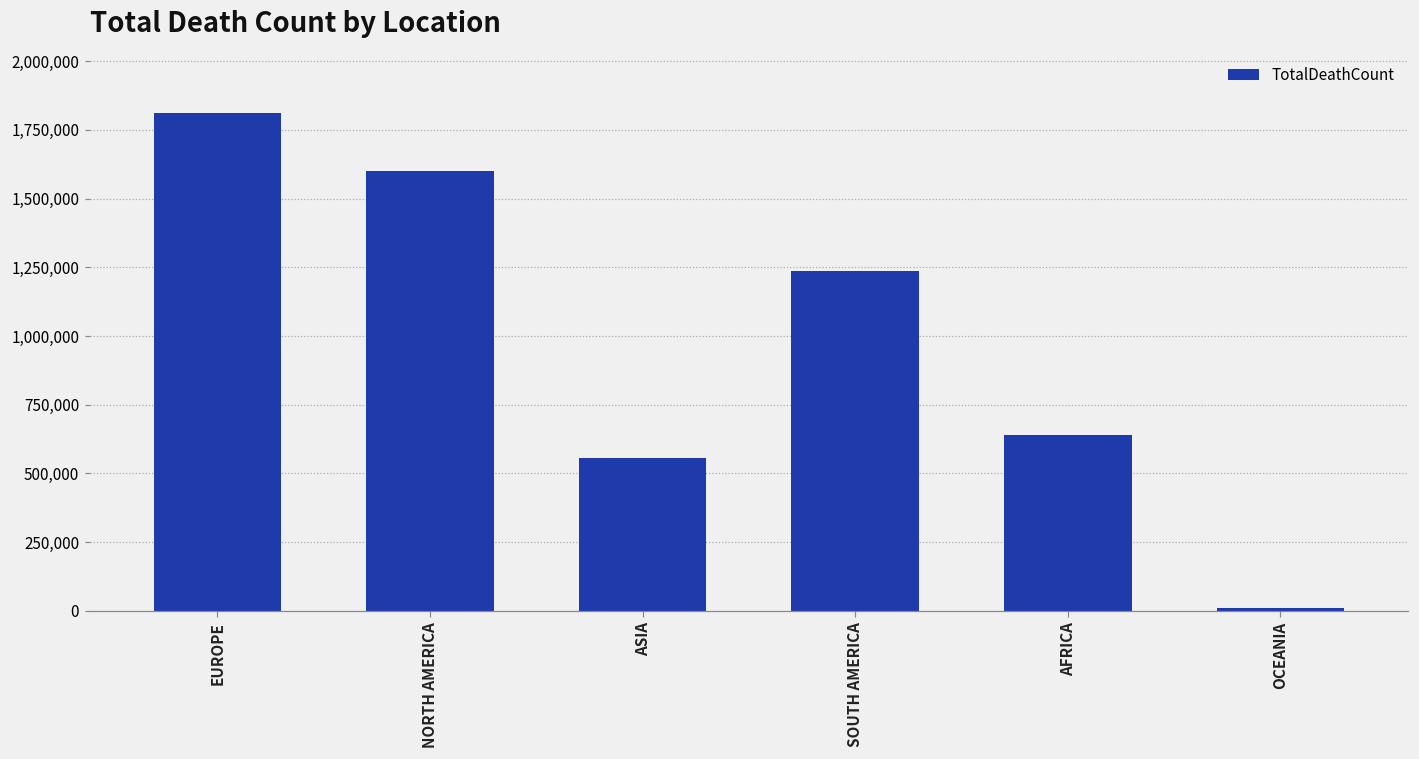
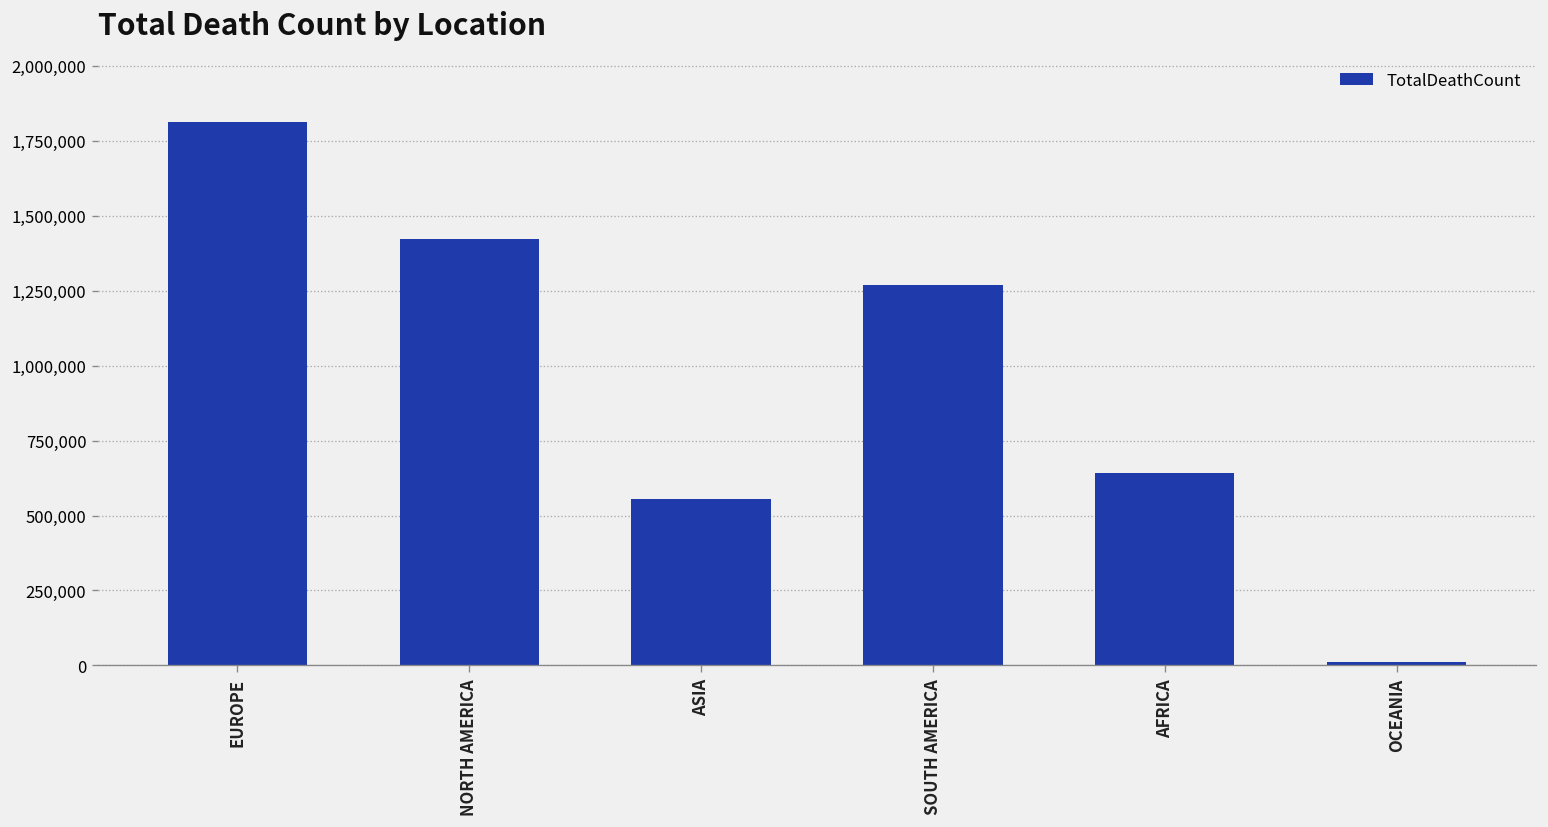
NORTH AMERICA: 1,600,000 -> 1,420,000
SOUTH AMERICA: 1,240,000 -> 1,270,000
